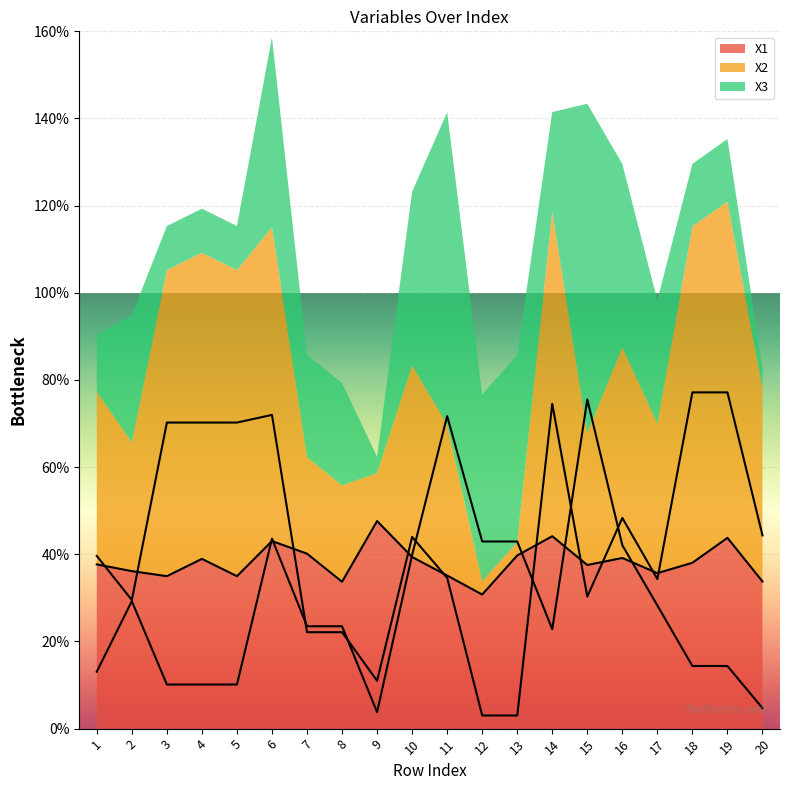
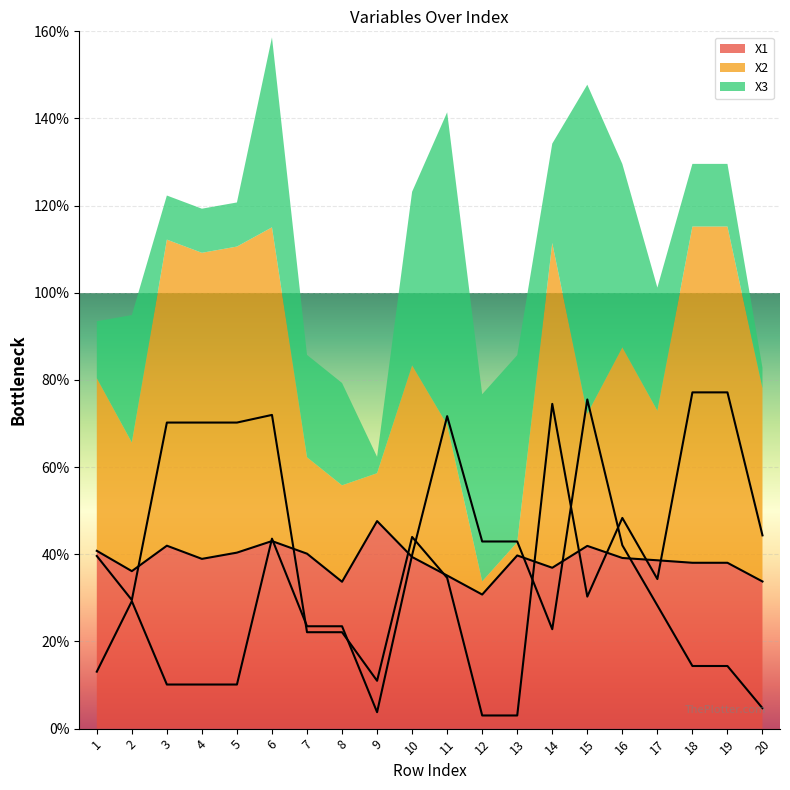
X1, 1: 38% -> 41%
X1, 3: 35% -> 42%
X1, 5: 35% -> 40%
X1, 14: 44% -> 37%
X1, 15: 38% -> 42%
X1, 17: 36% -> 39%
X1, 19: 44% -> 38%
